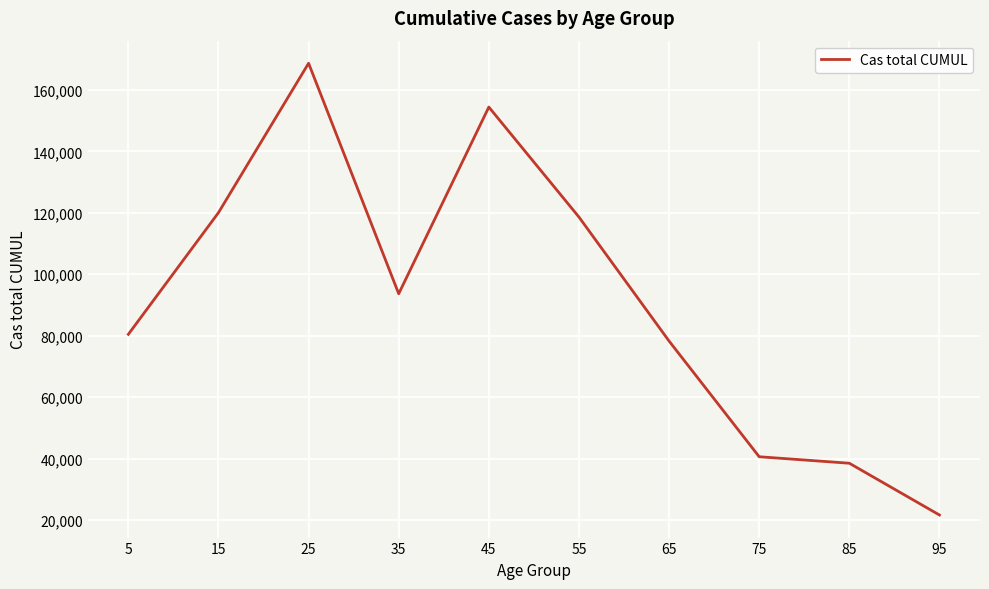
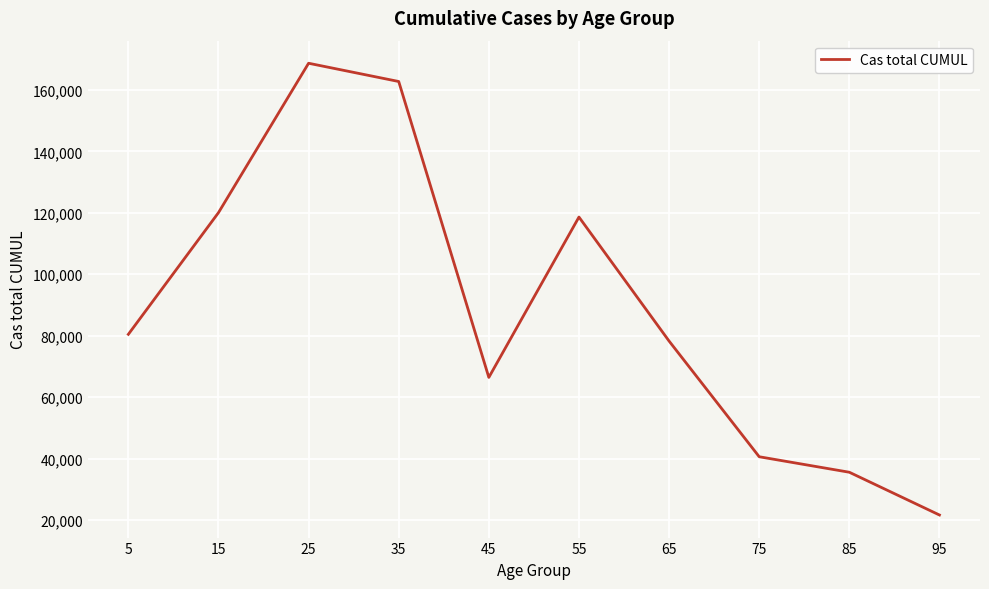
35: 94,000 -> 163,000
45: 154,000 -> 66,000
85: 39,000 -> 36,000
